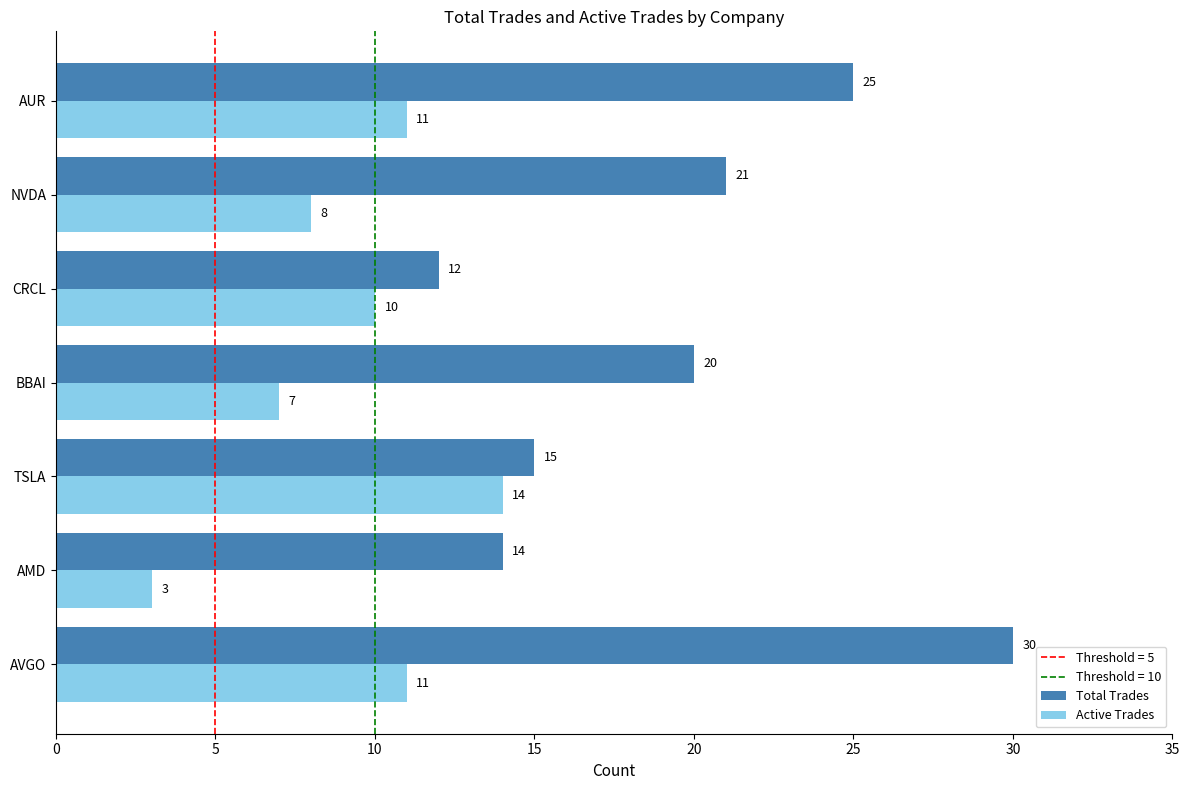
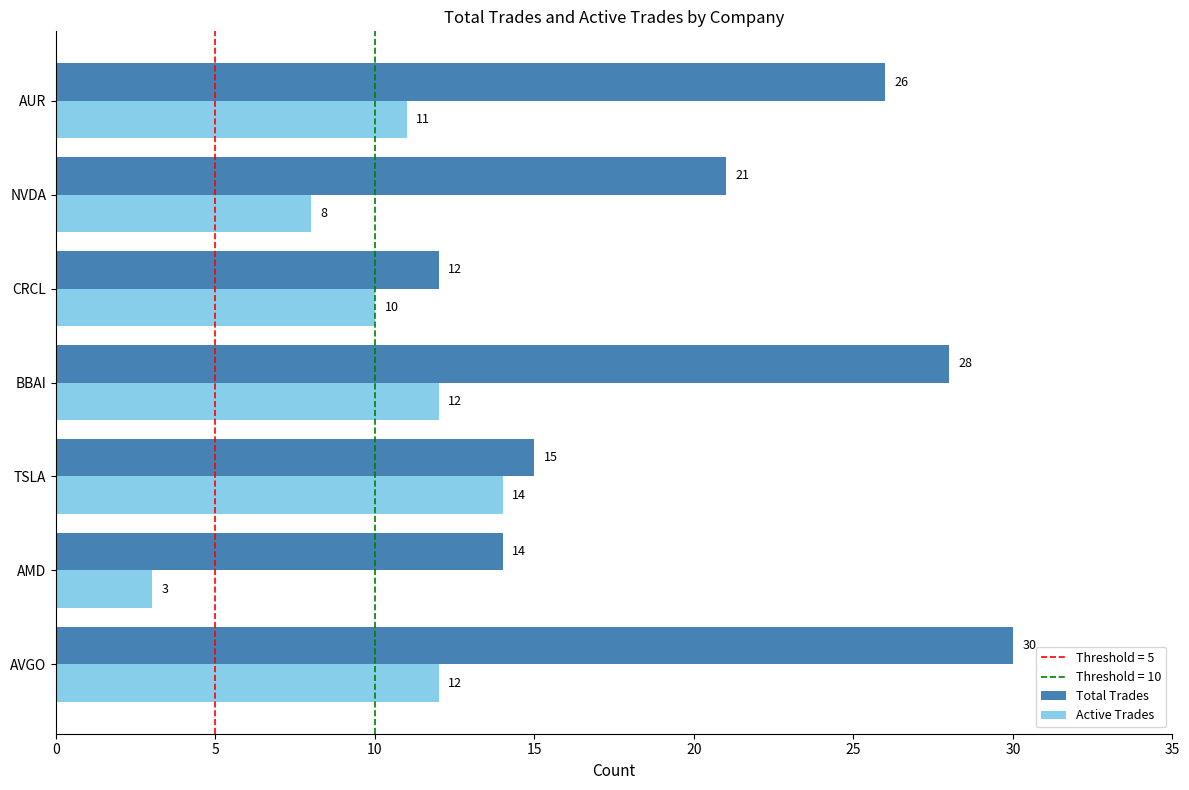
Total Trades, AUR: 25 -> 26
Total Trades, BBAI: 20 -> 28
Active Trades, BBAI: 7 -> 12
Active Trades, AVGO: 11 -> 12
